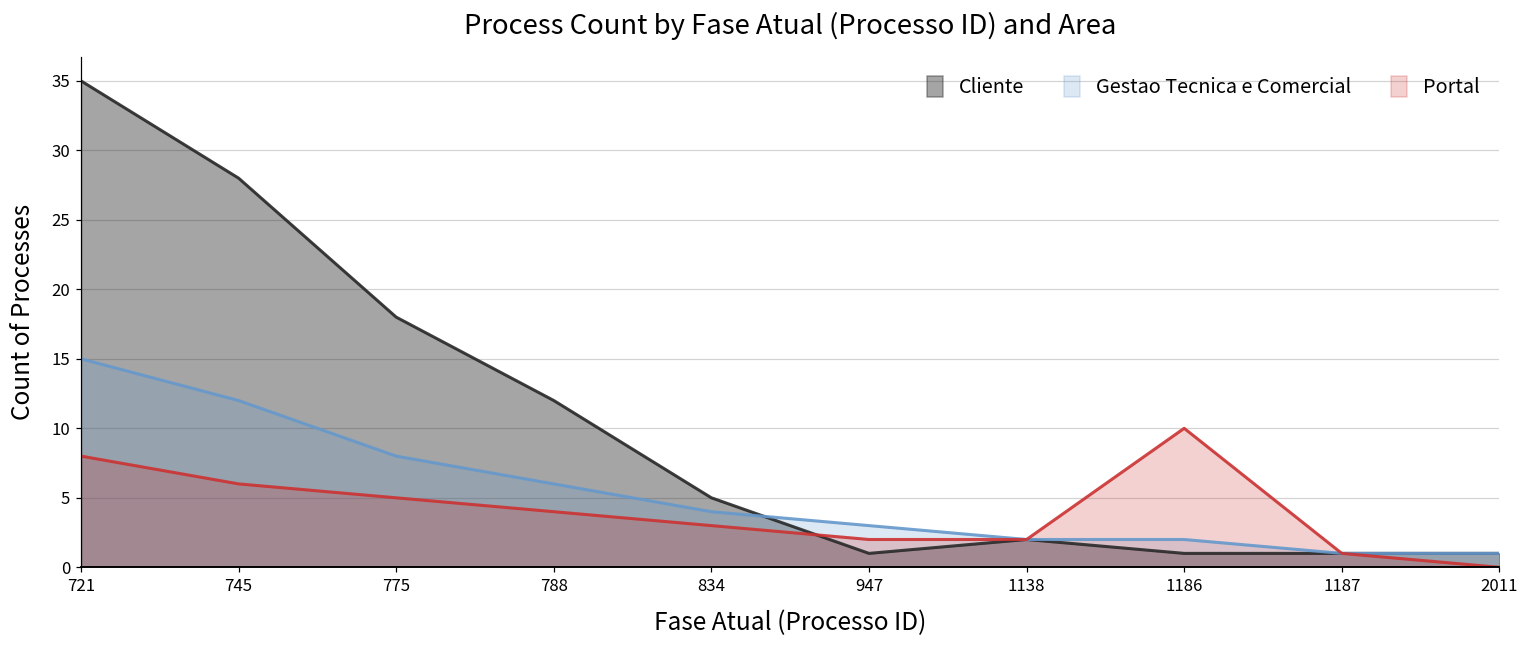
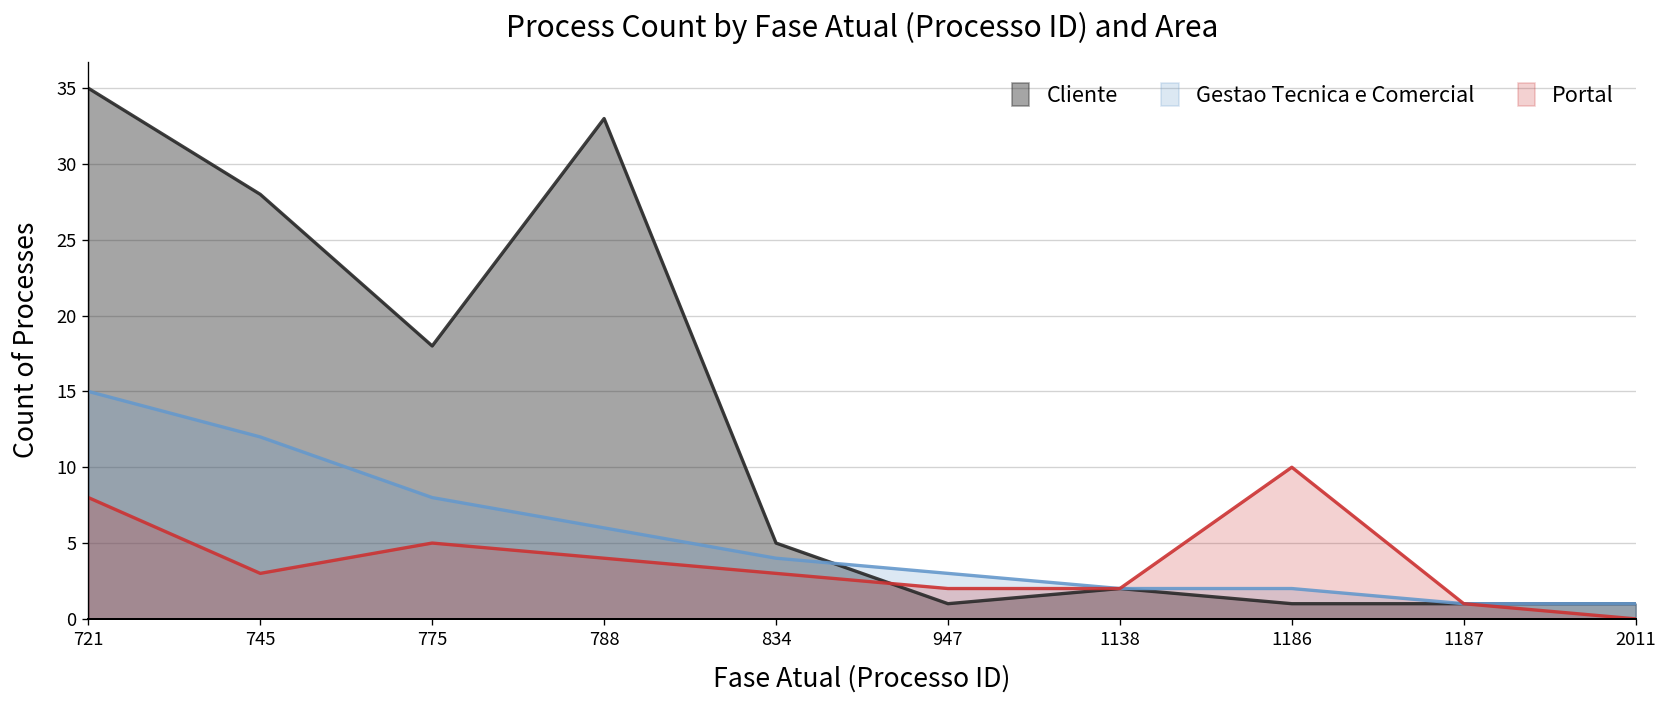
Portal, 745: 6 -> 3
Cliente, 788: 12 -> 33
